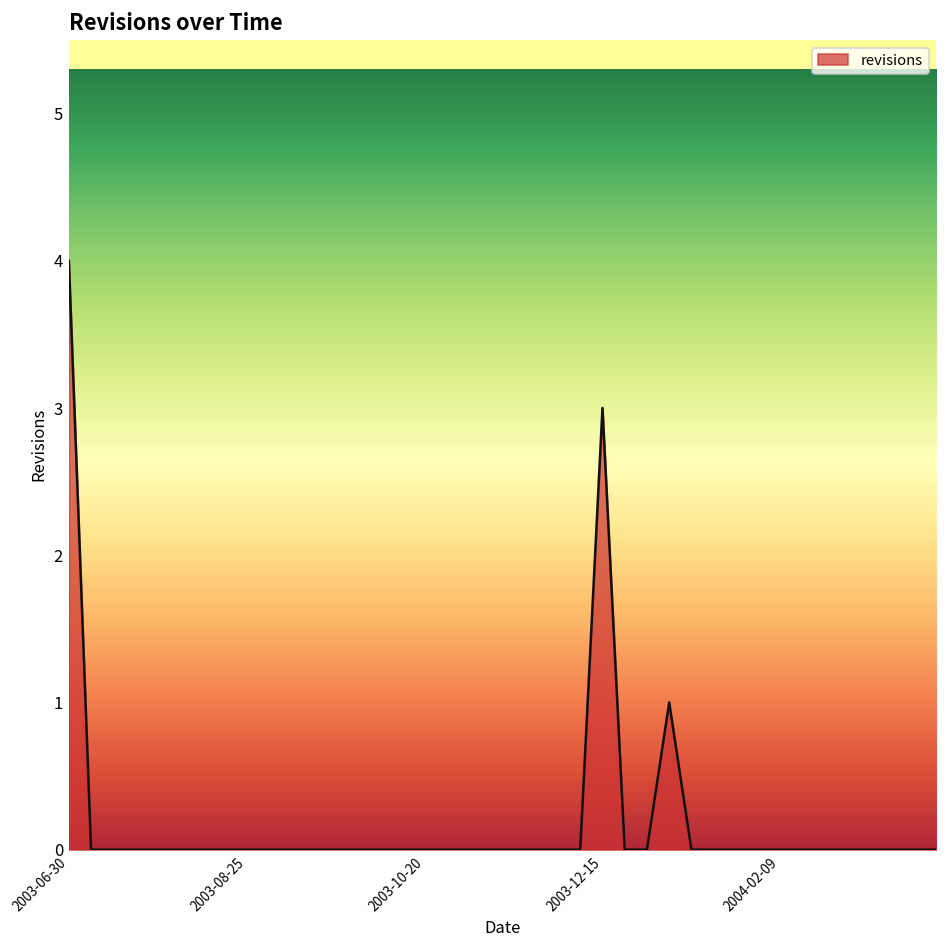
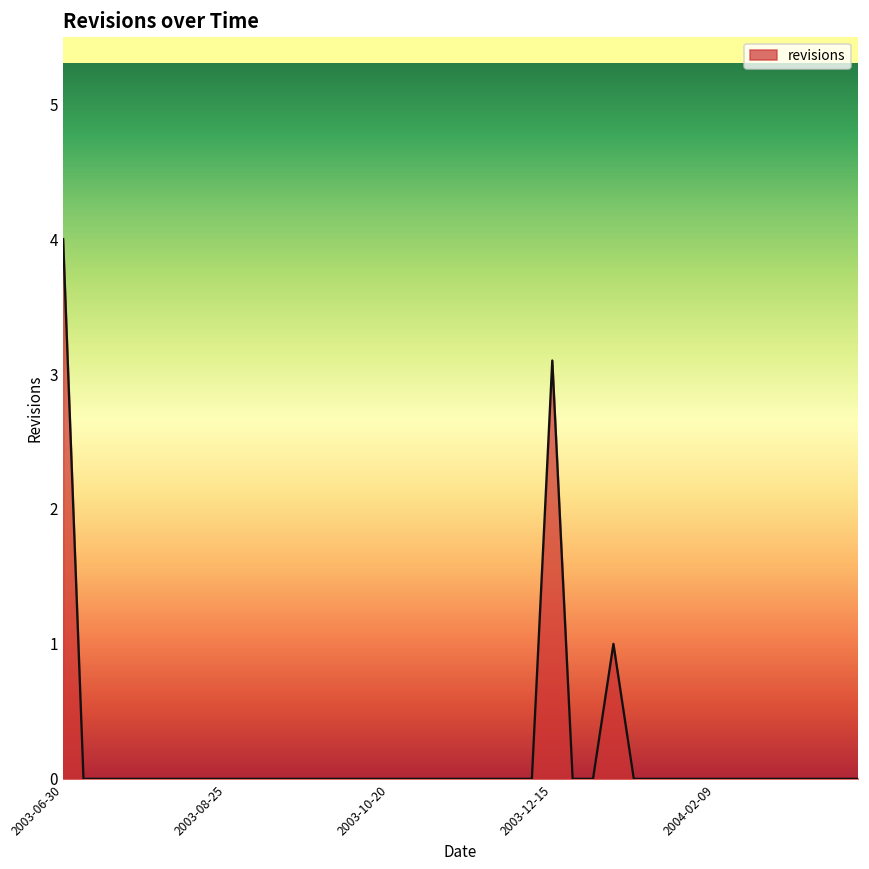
2003-12-15: 3.0 -> 3.1
